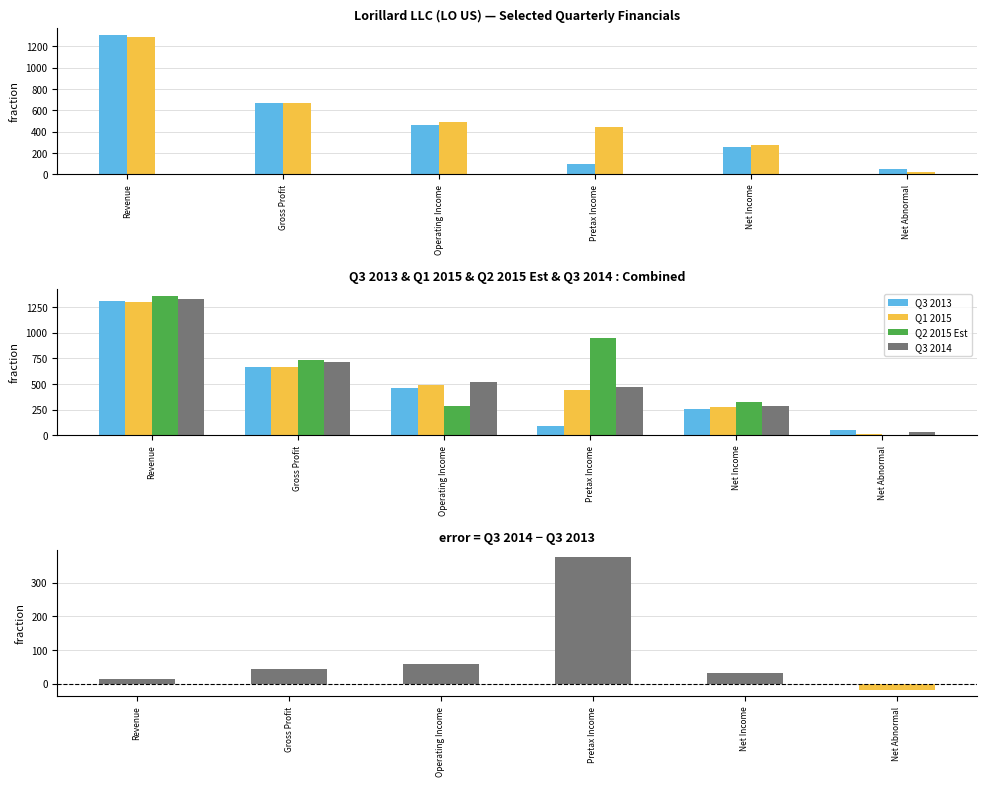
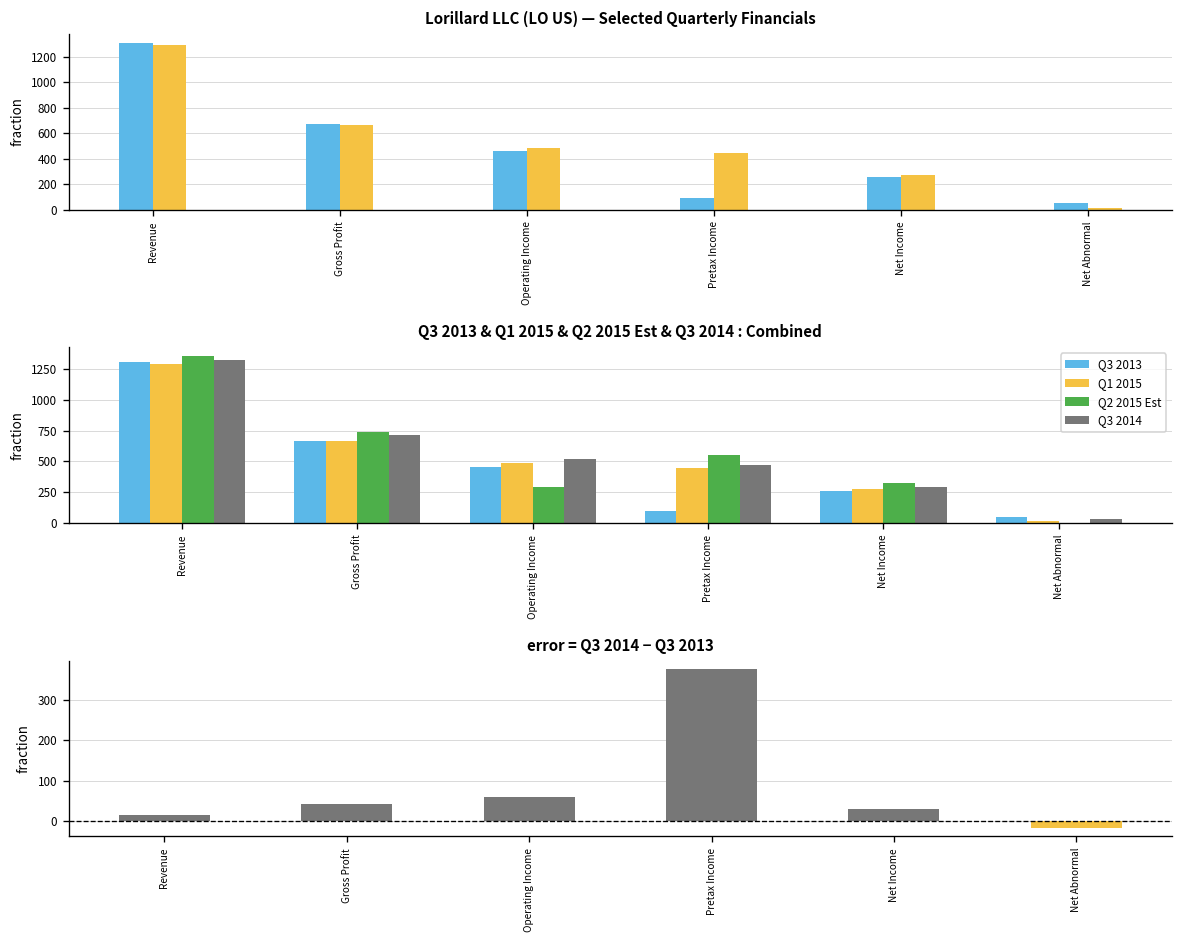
Q3 2013 & Q1 2015 & Q2 2015 Est & Q3 2014 : Combined, Q2 2015 Est, Pretax Income: 940 -> 550
